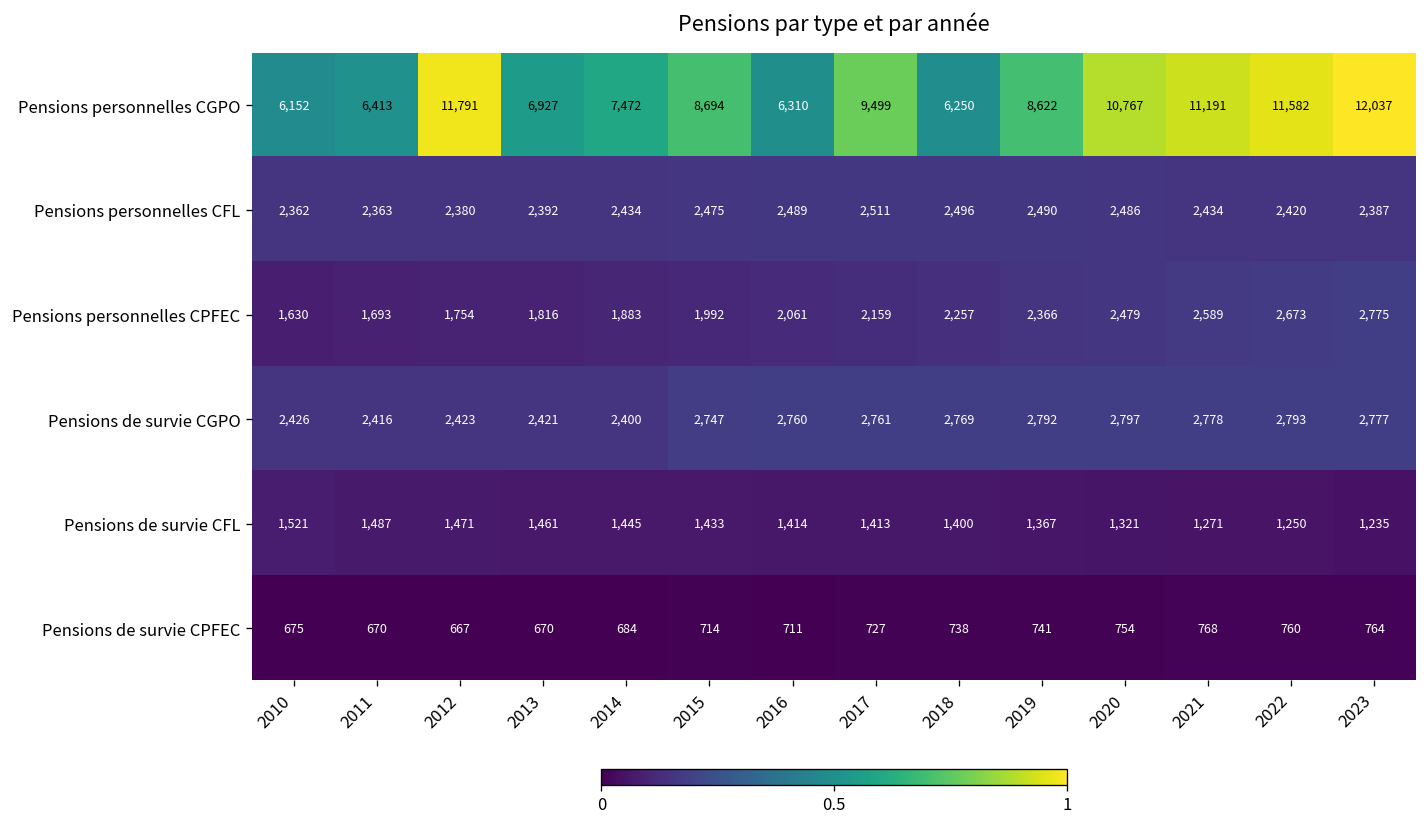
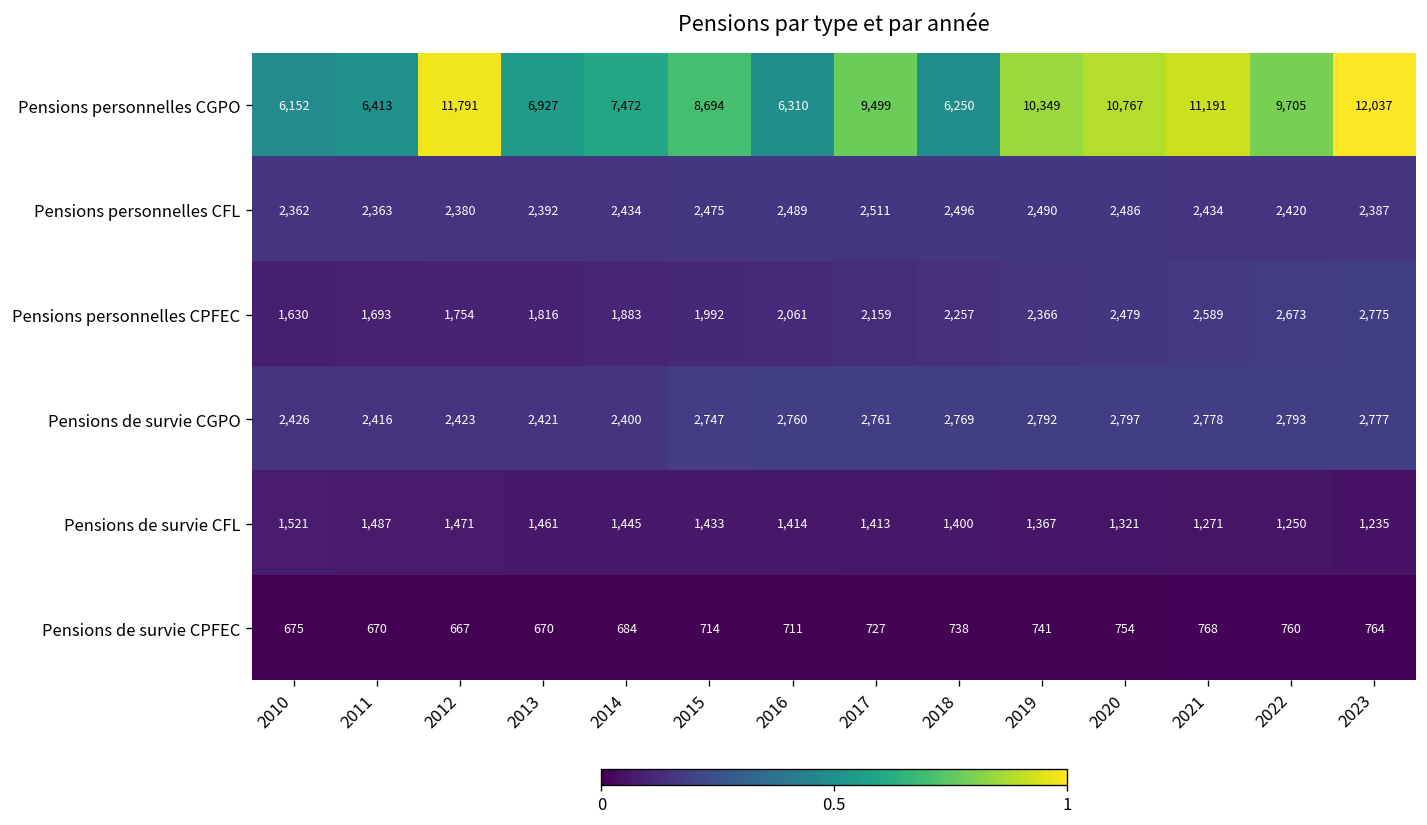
Pensions personnelles CGPO, 2019: 8,622 -> 10,349
Pensions personnelles CGPO, 2022: 11,582 -> 9,705
